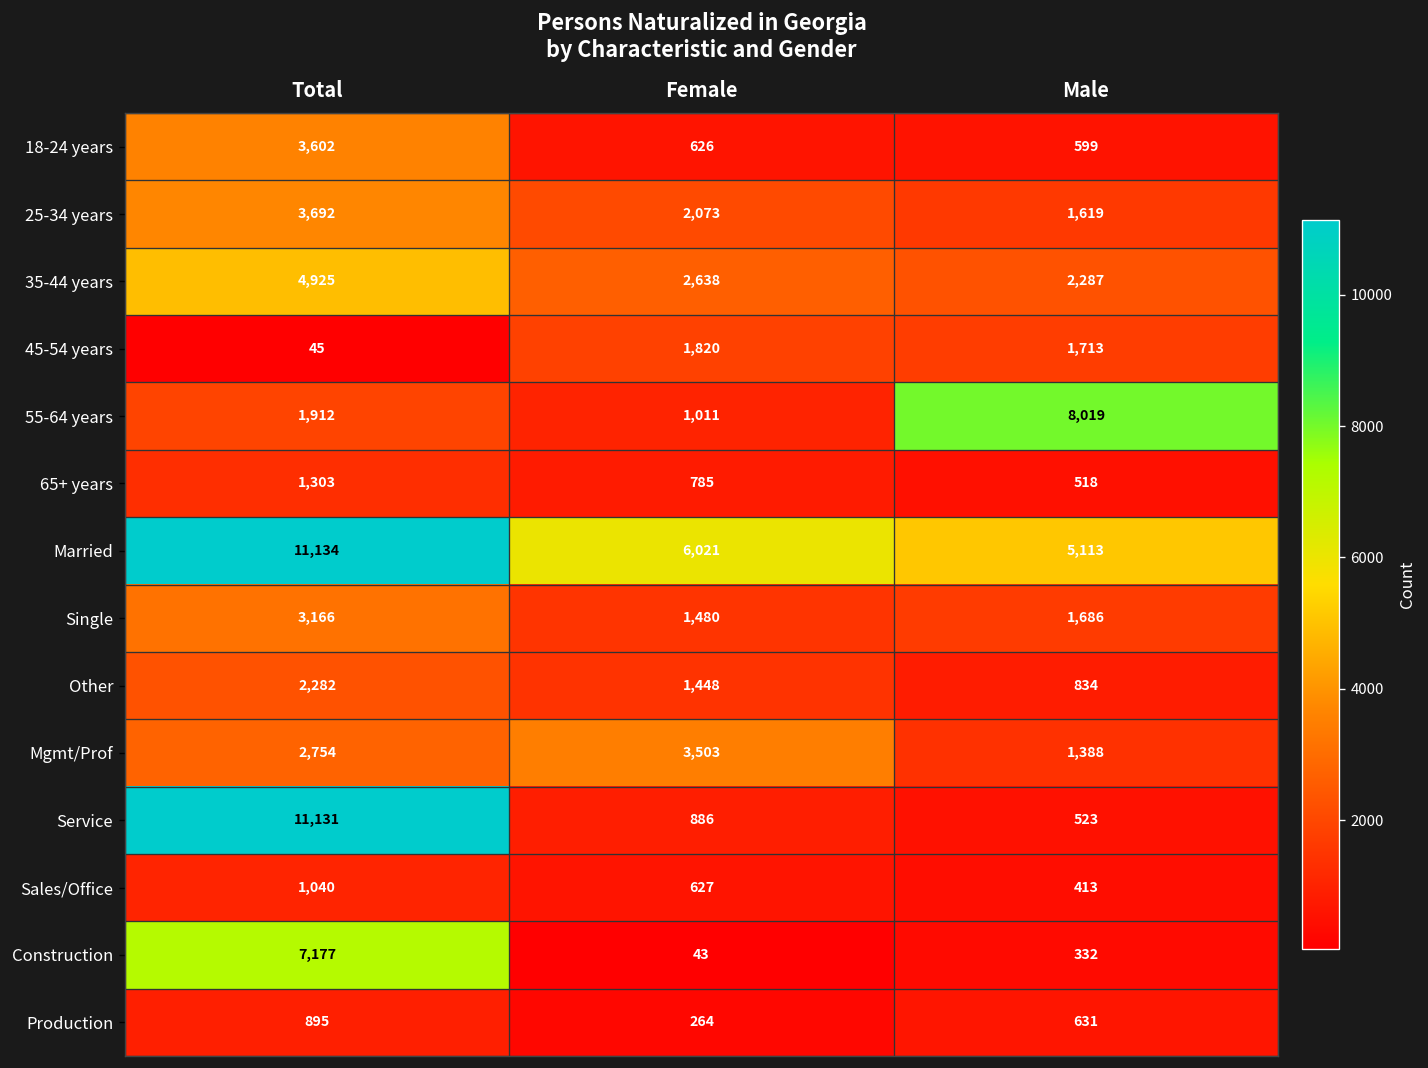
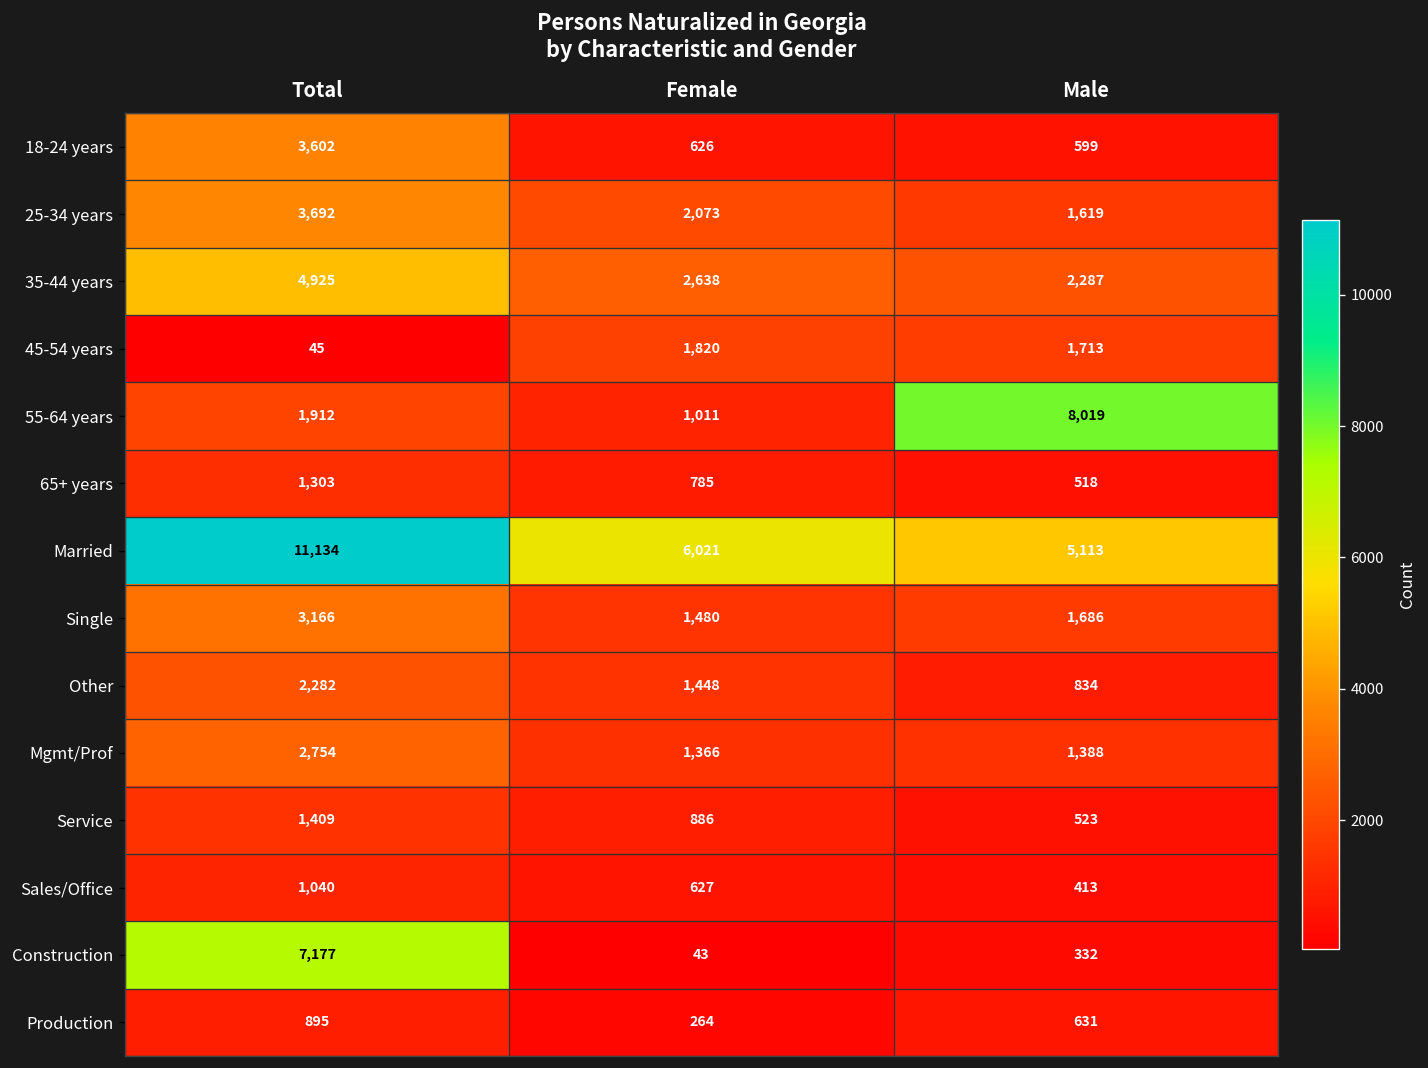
Mgmt/Prof, Female: 3,503 -> 1,366
Service, Total: 11,131 -> 1,409
